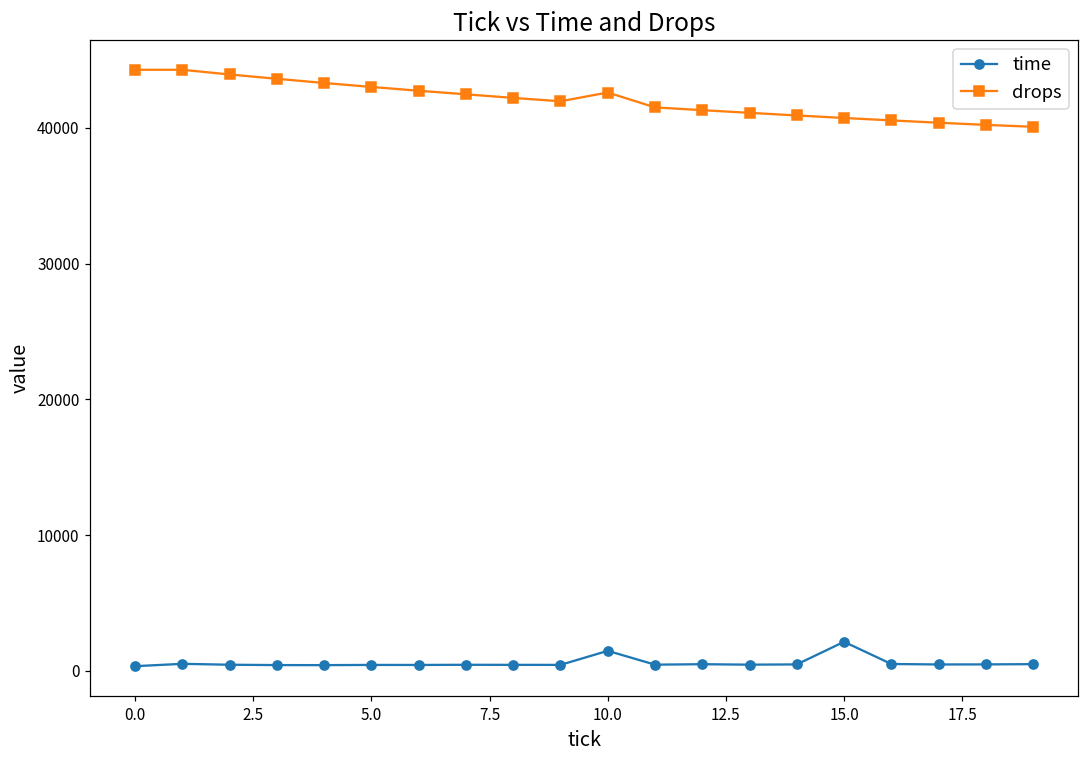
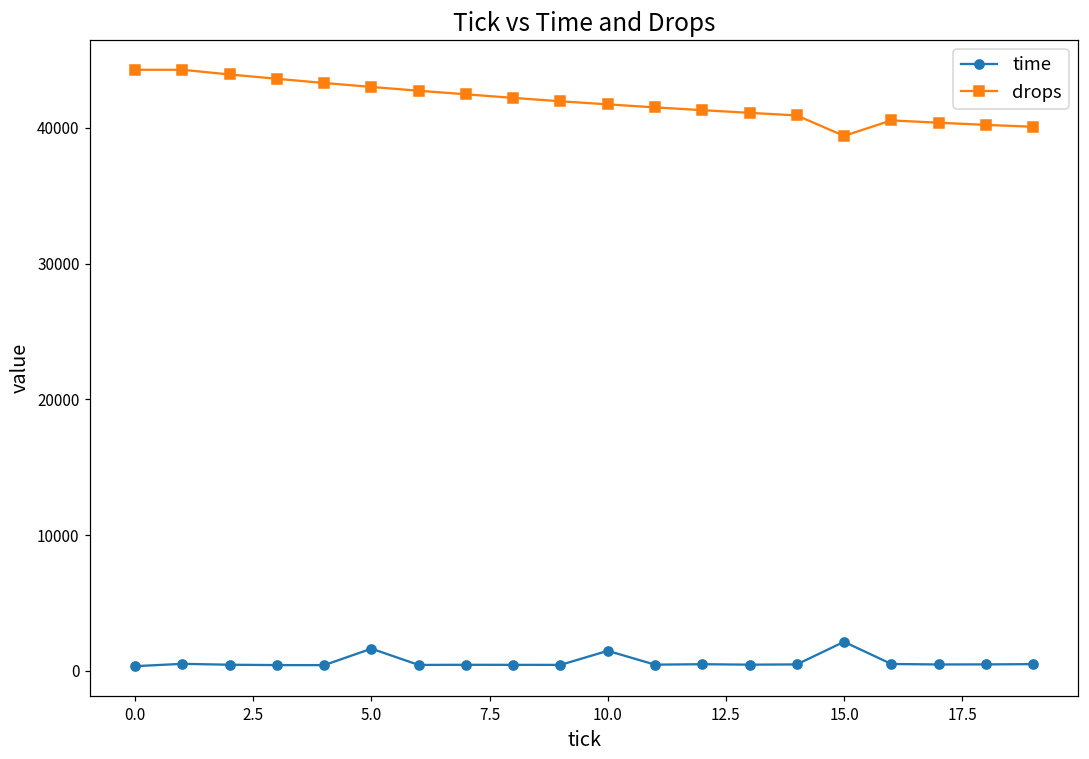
time, 5.0: 400 -> 1600
drops, 10.0: 42600 -> 41700
drops, 15.0: 40700 -> 39400
